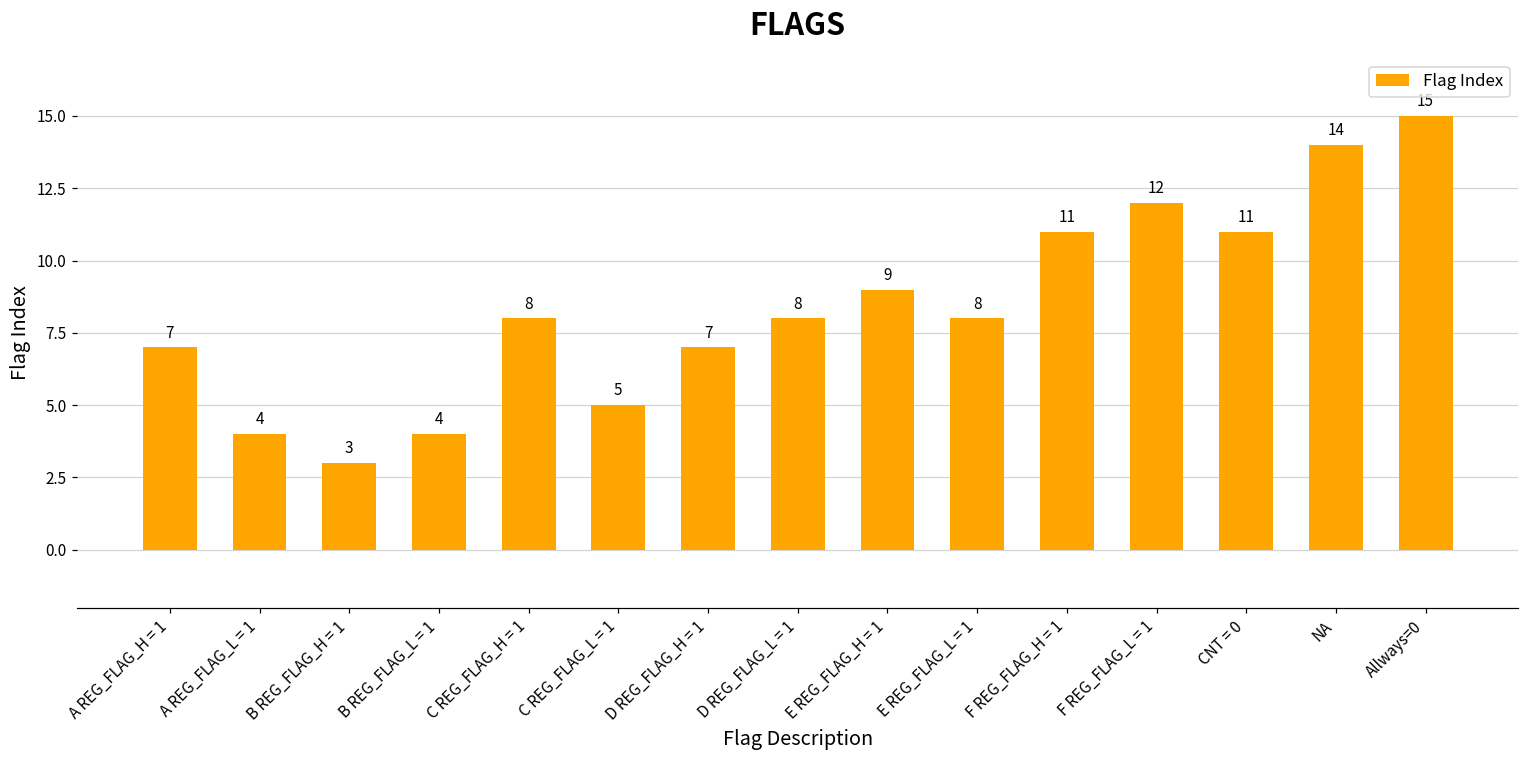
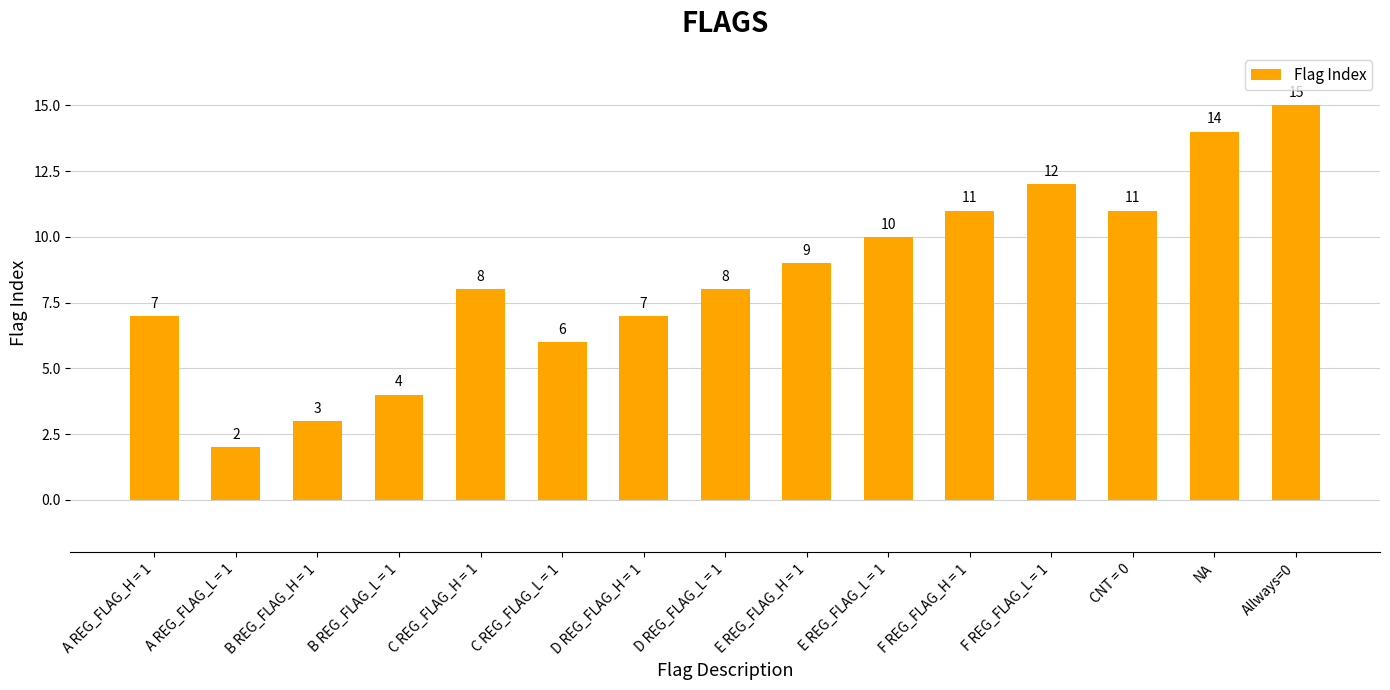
A REG_FLAG_L = 1: 4 -> 2
C REG_FLAG_L = 1: 5 -> 6
E REG_FLAG_L = 1: 8 -> 10
